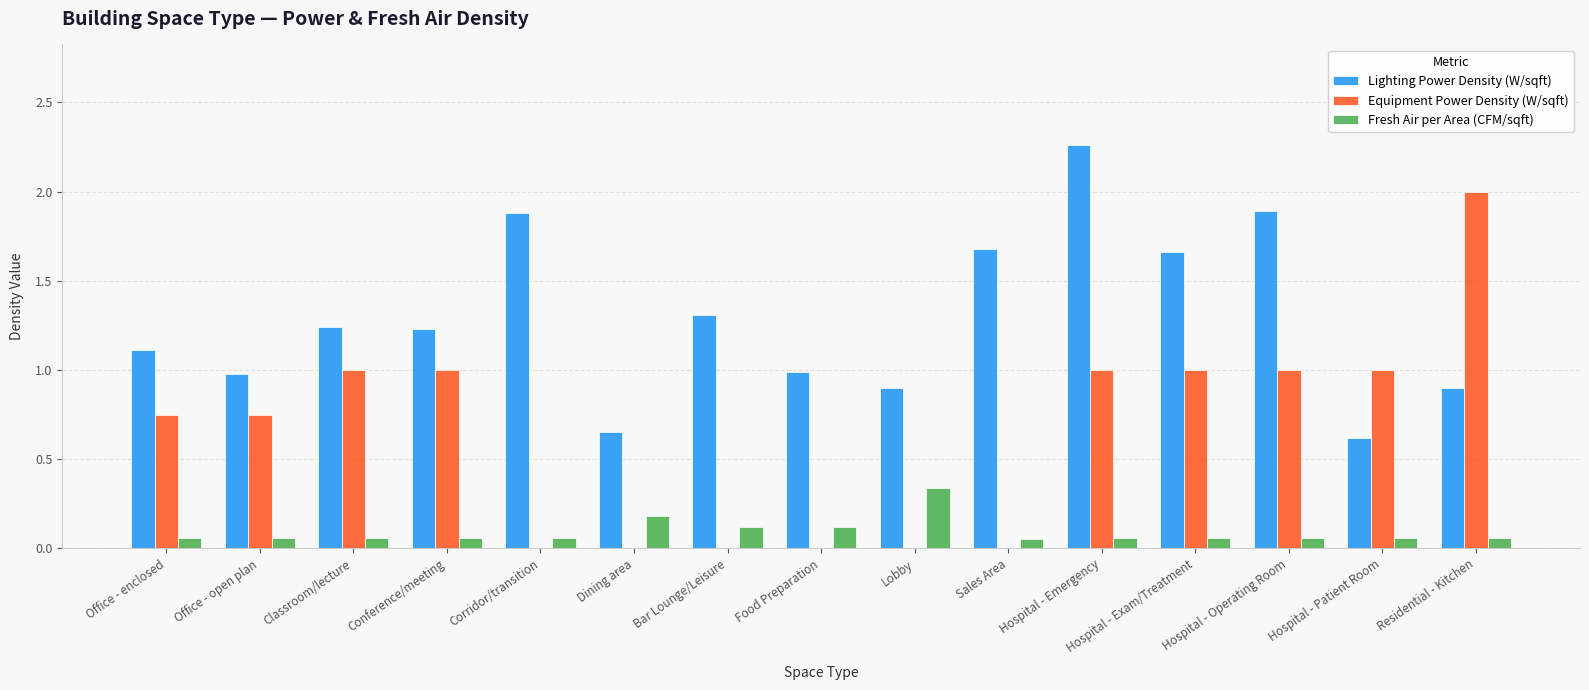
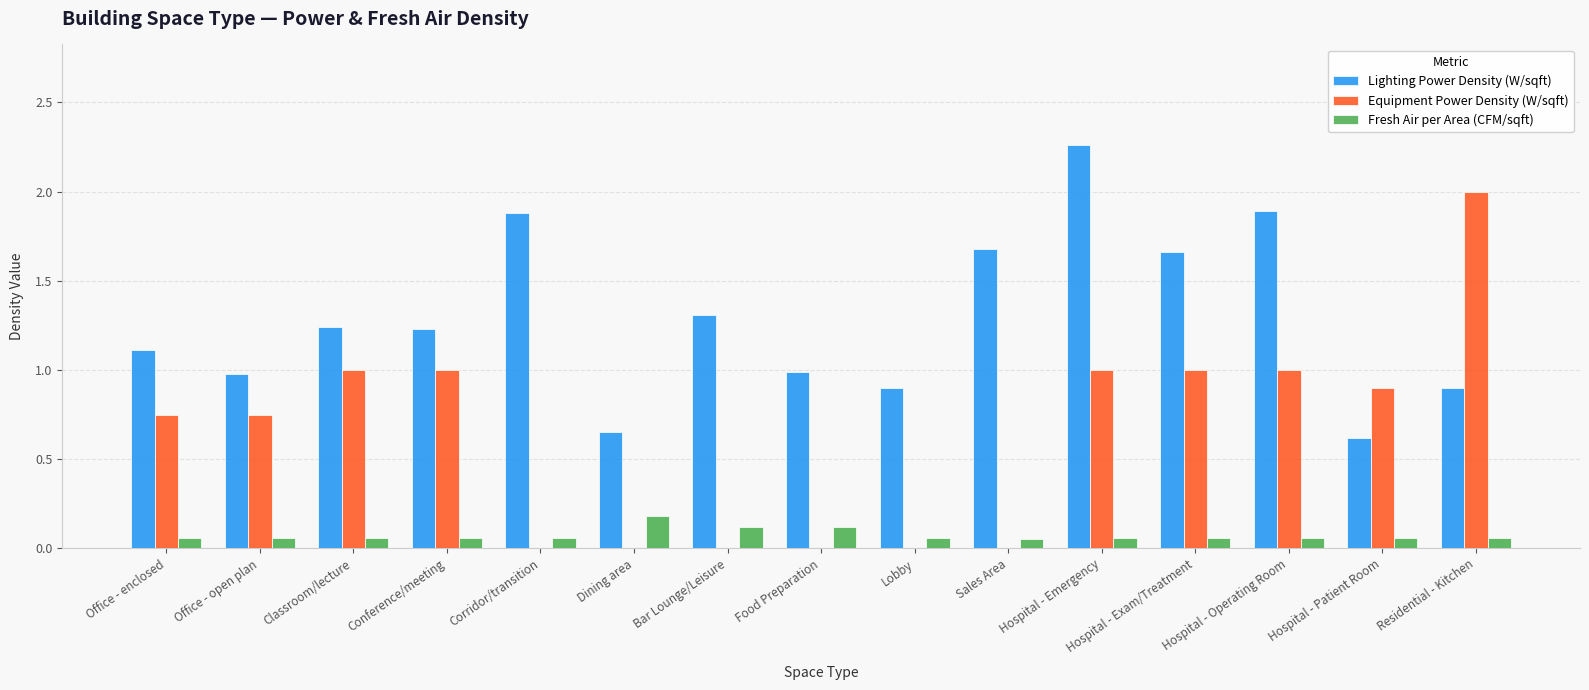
Fresh Air per Area (CFM/sqft), Lobby: 0.34 -> 0.06
Equipment Power Density (W/sqft), Hospital - Patient Room: 1.0 -> 0.9
